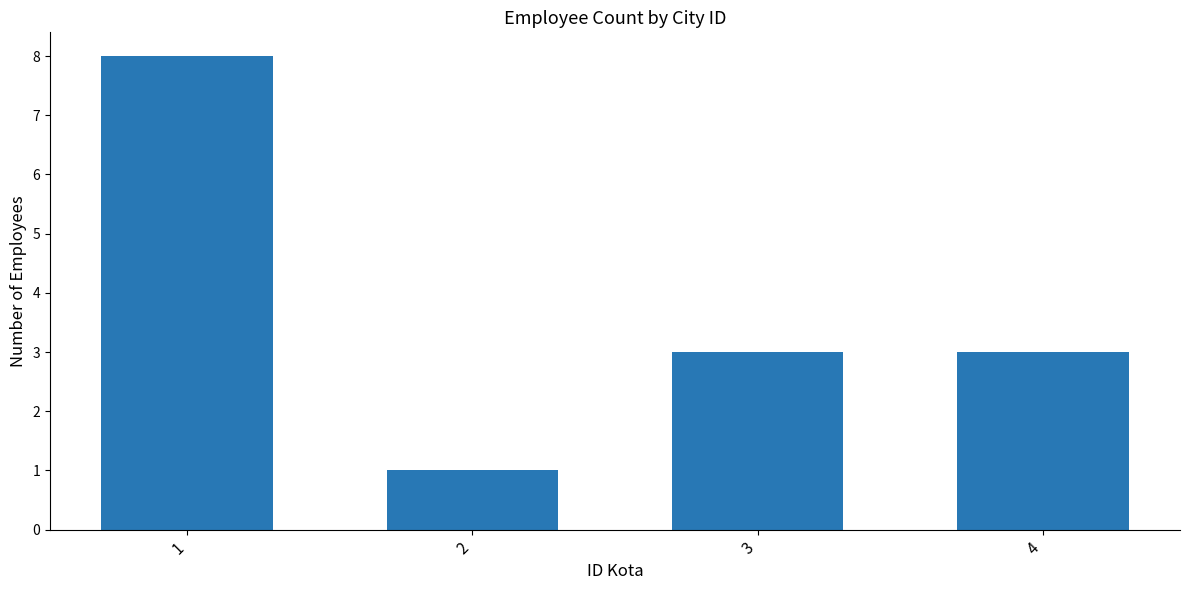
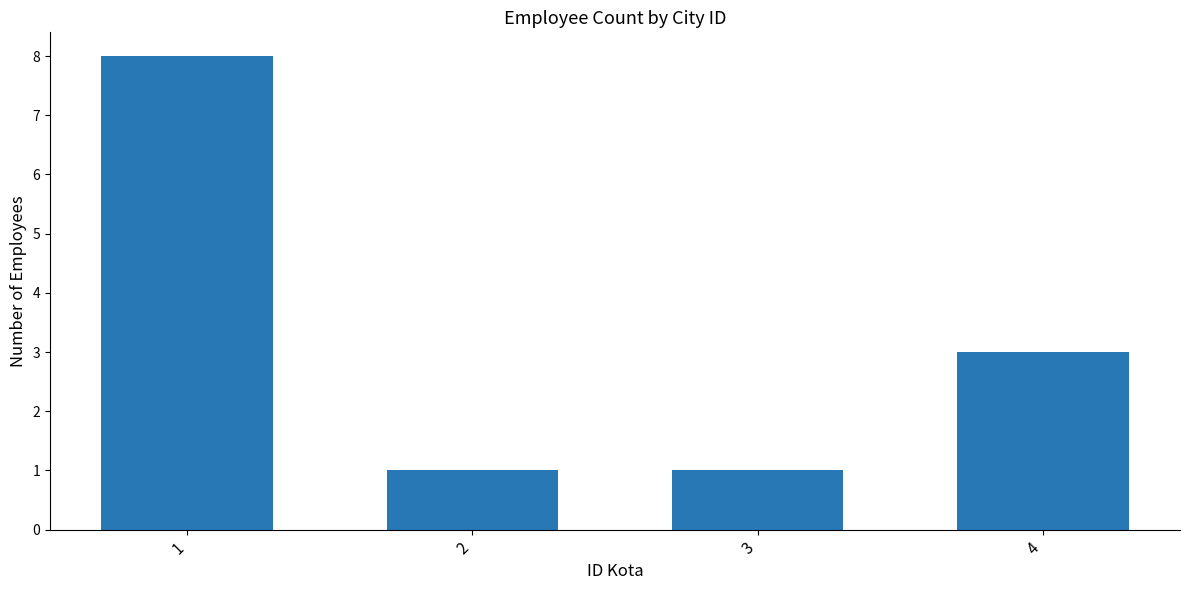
3: 3 -> 1
